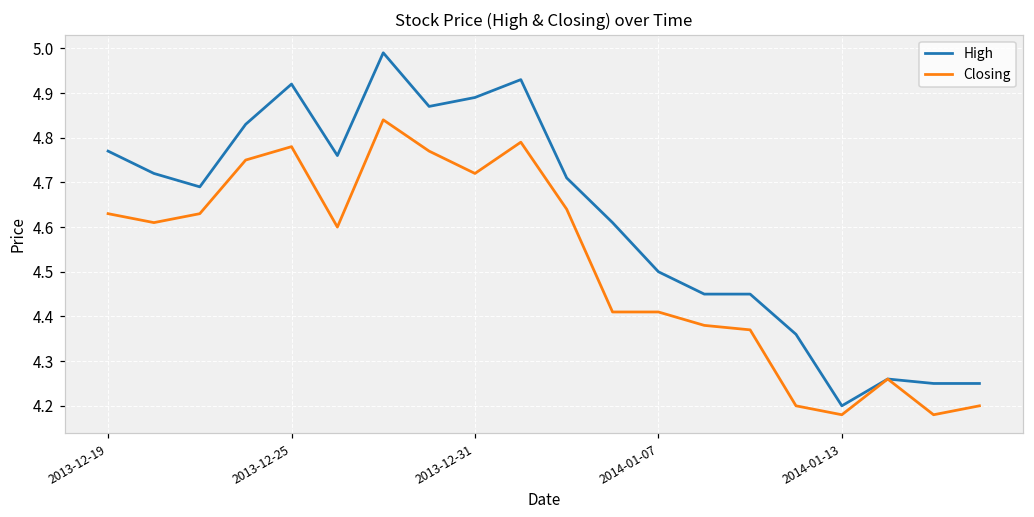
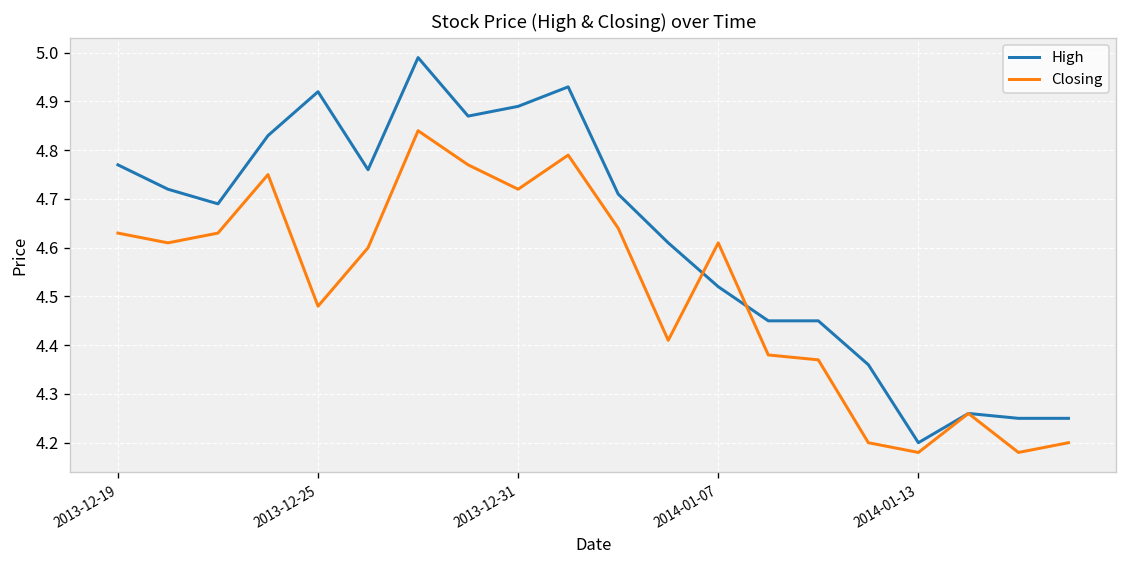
Closing, 2013-12-25: 4.78 -> 4.48
High, 2014-01-07: 4.50 -> 4.52
Closing, 2014-01-07: 4.41 -> 4.61
